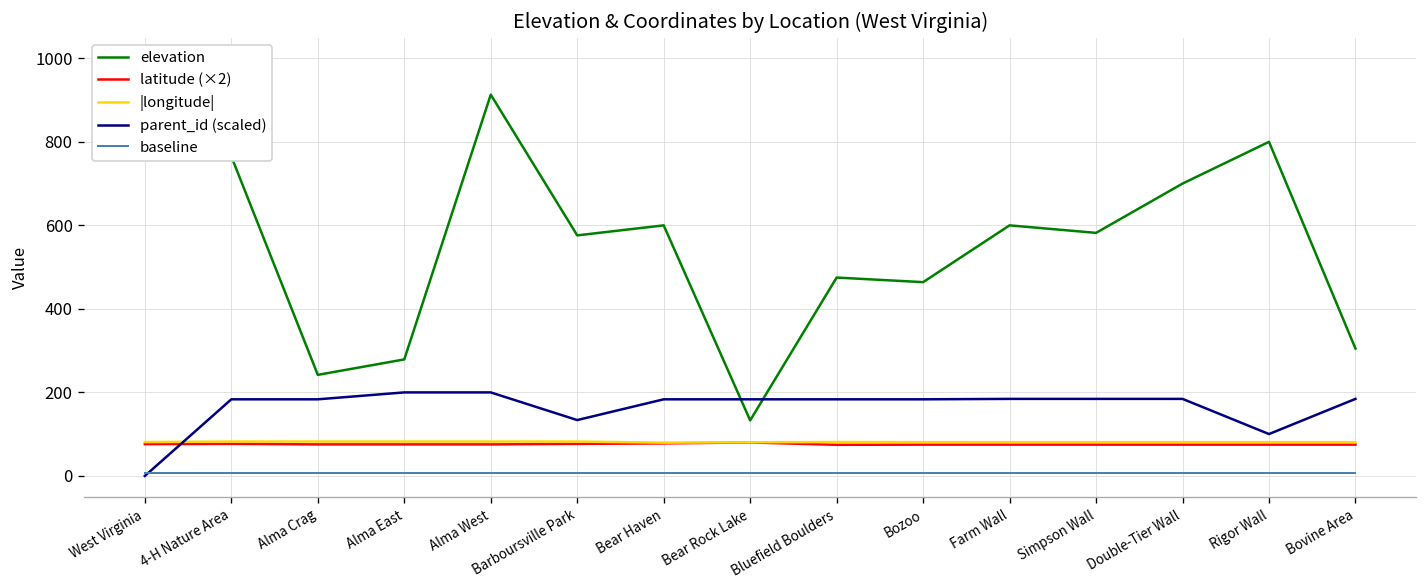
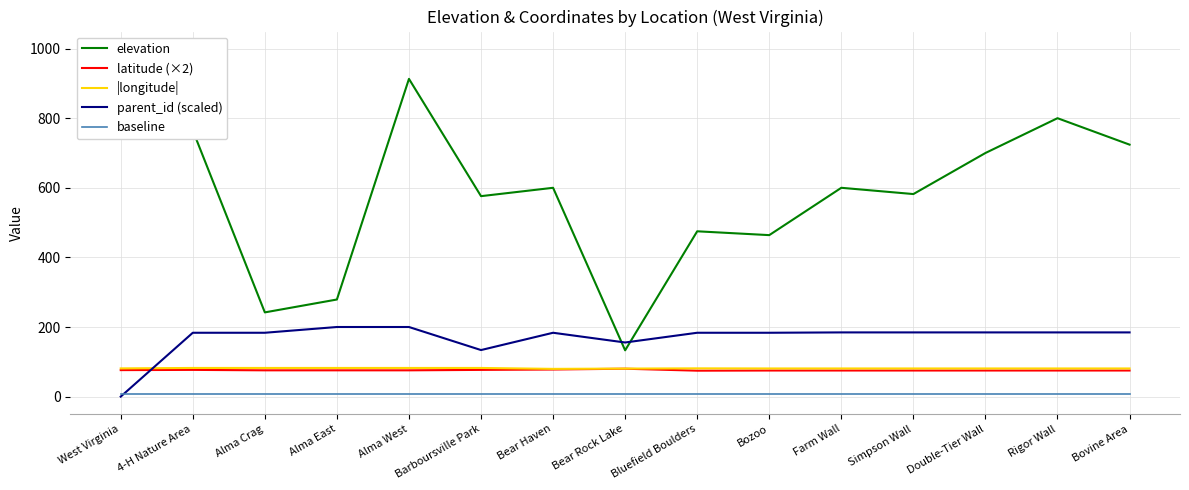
parent_id (scaled), Bear Rock Lake: 180 -> 160
parent_id (scaled), Rigor Wall: 100 -> 180
elevation, Bovine Area: 310 -> 720
